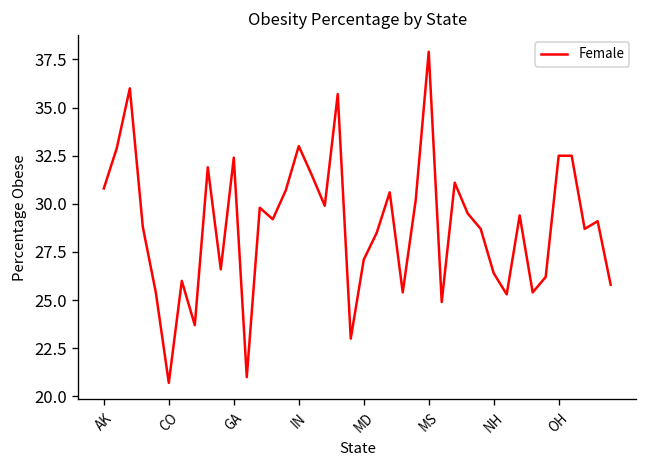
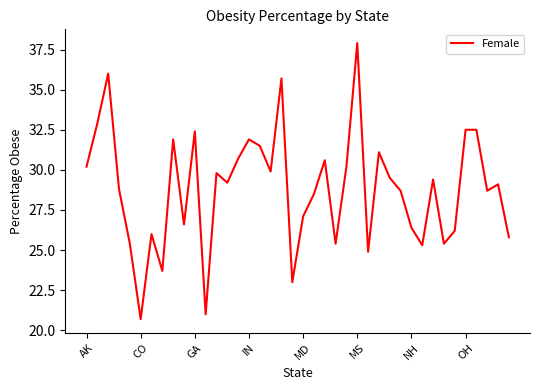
AK: 30.8 -> 30.2
IN: 33.0 -> 31.9
